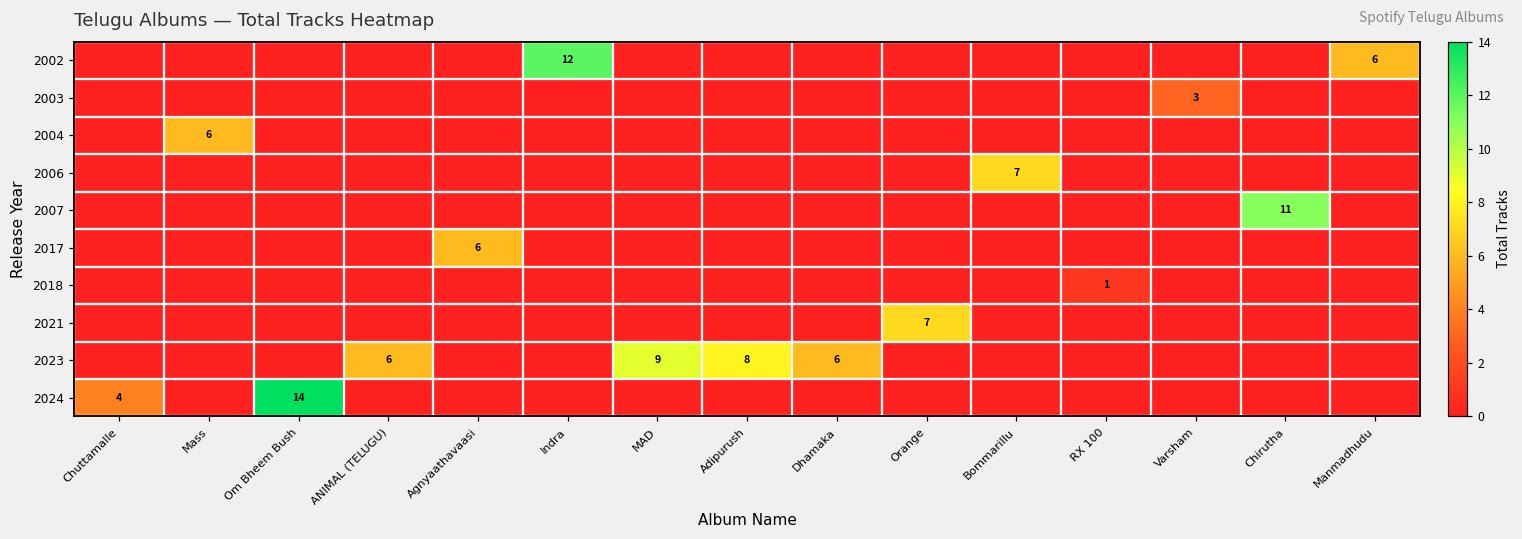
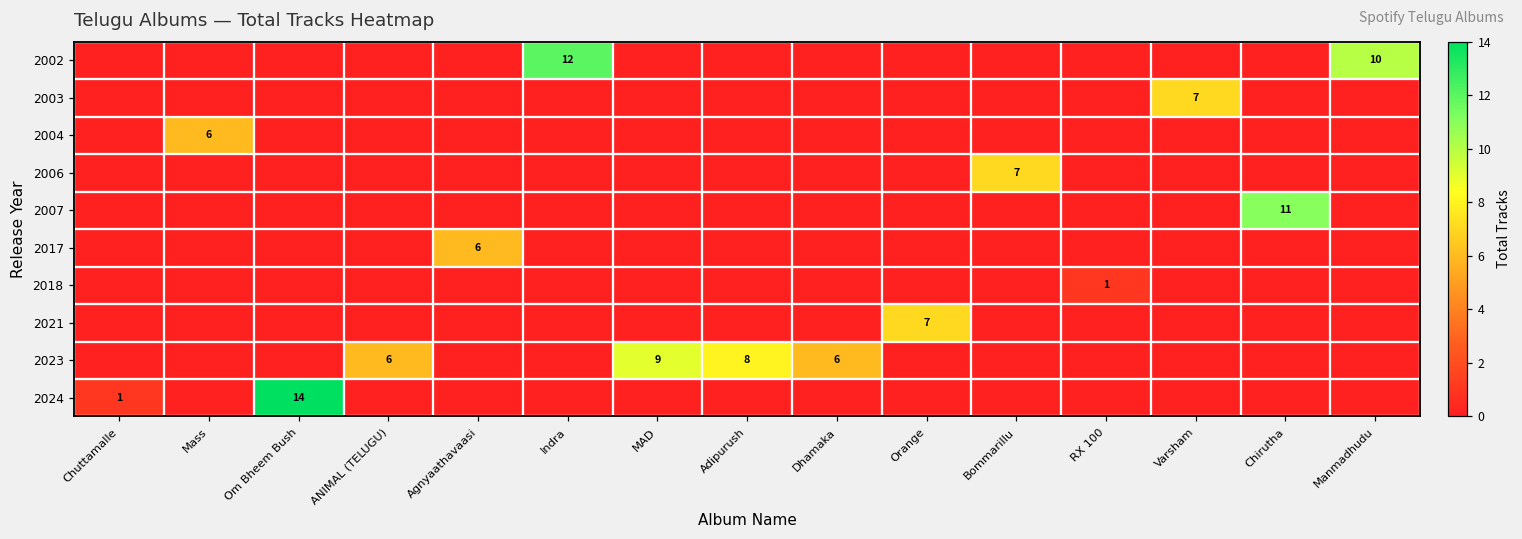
2002, Manmadhudu: 6 -> 10
2003, Varsham: 3 -> 7
2024, Chuttamalle: 4 -> 1
